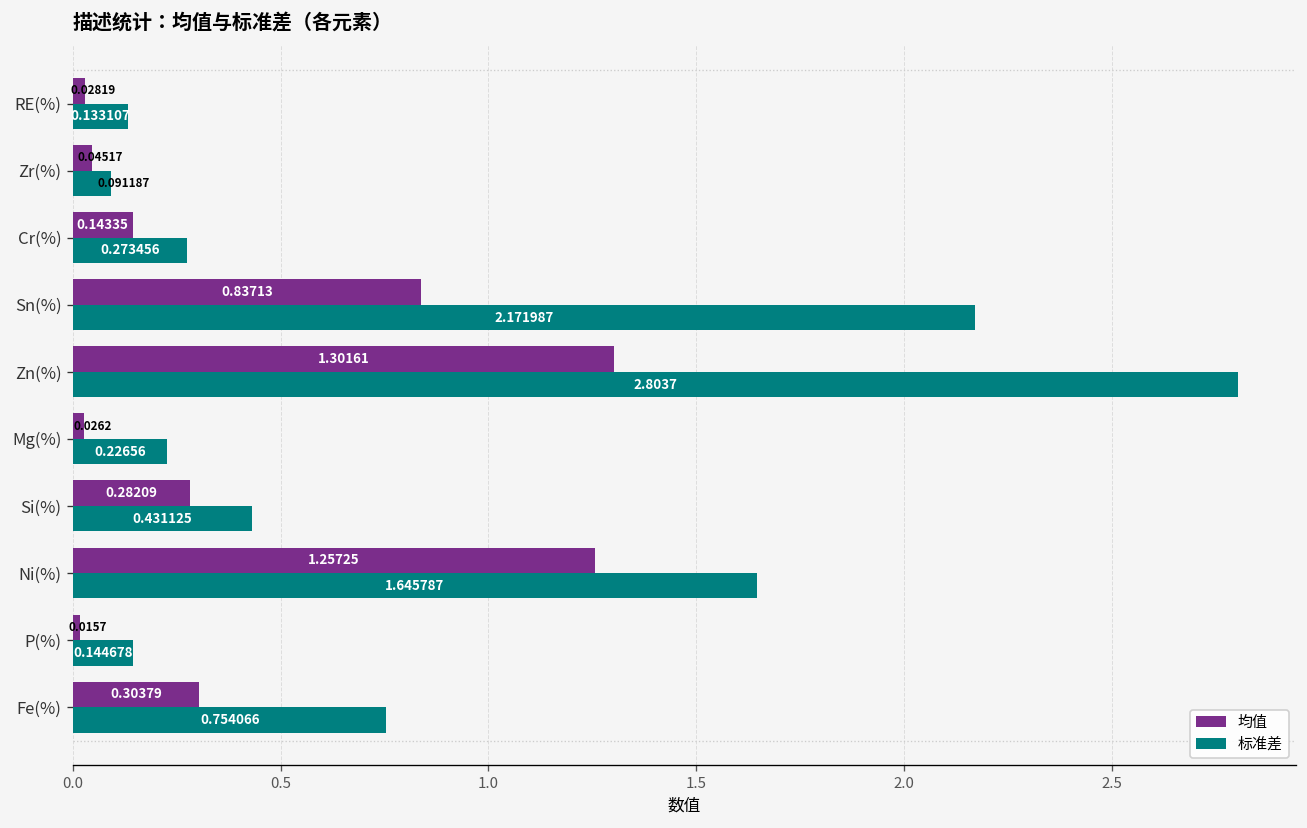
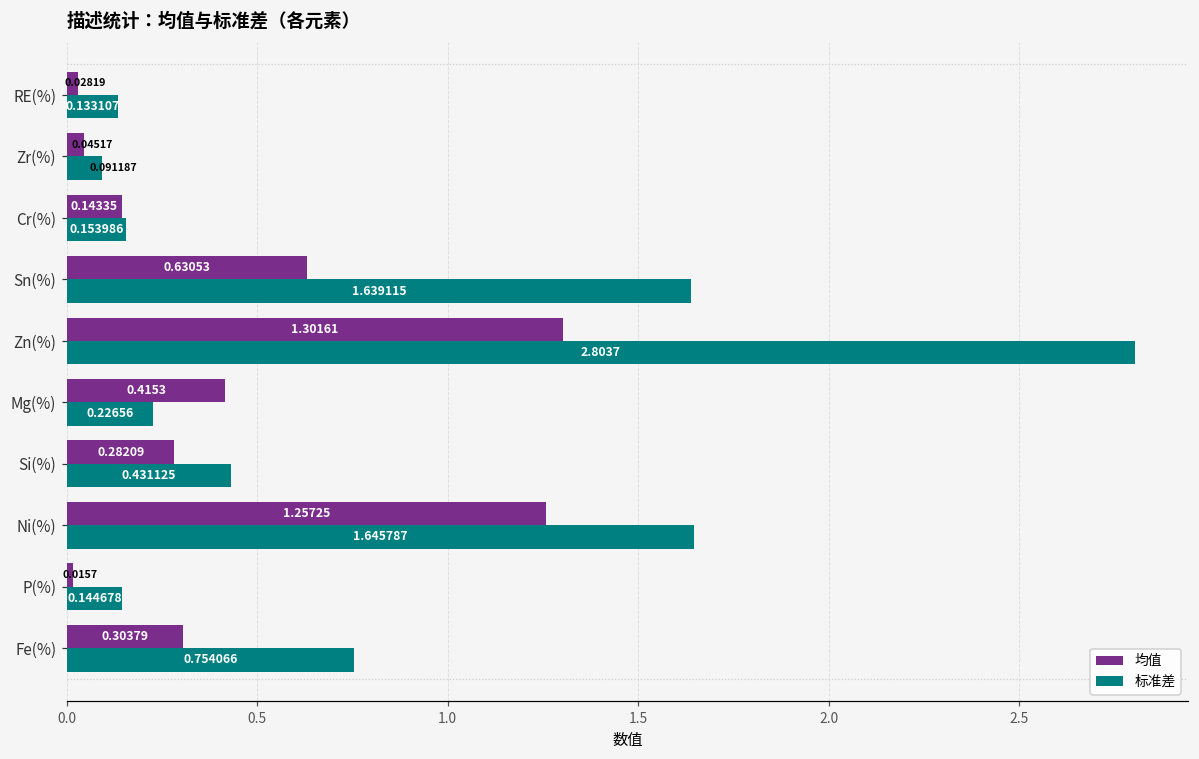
标准差, Cr(%): 0.273456 -> 0.153986
均值, Sn(%): 0.83713 -> 0.63053
标准差, Sn(%): 2.171987 -> 1.639115
均值, Mg(%): 0.0262 -> 0.4153
